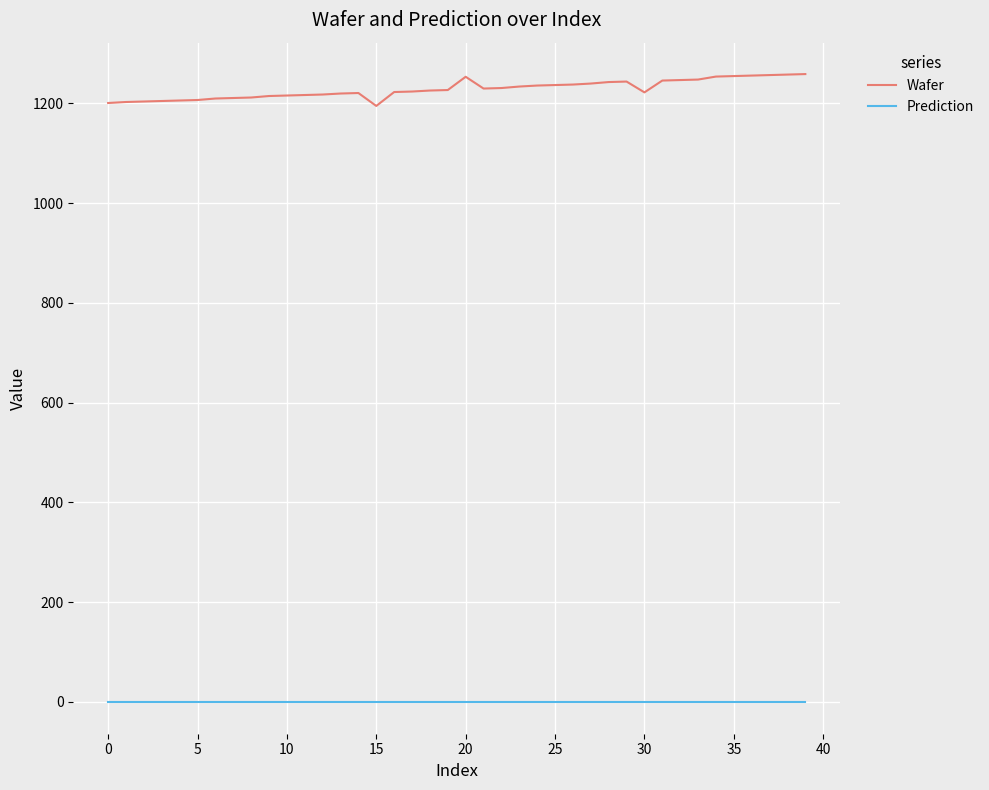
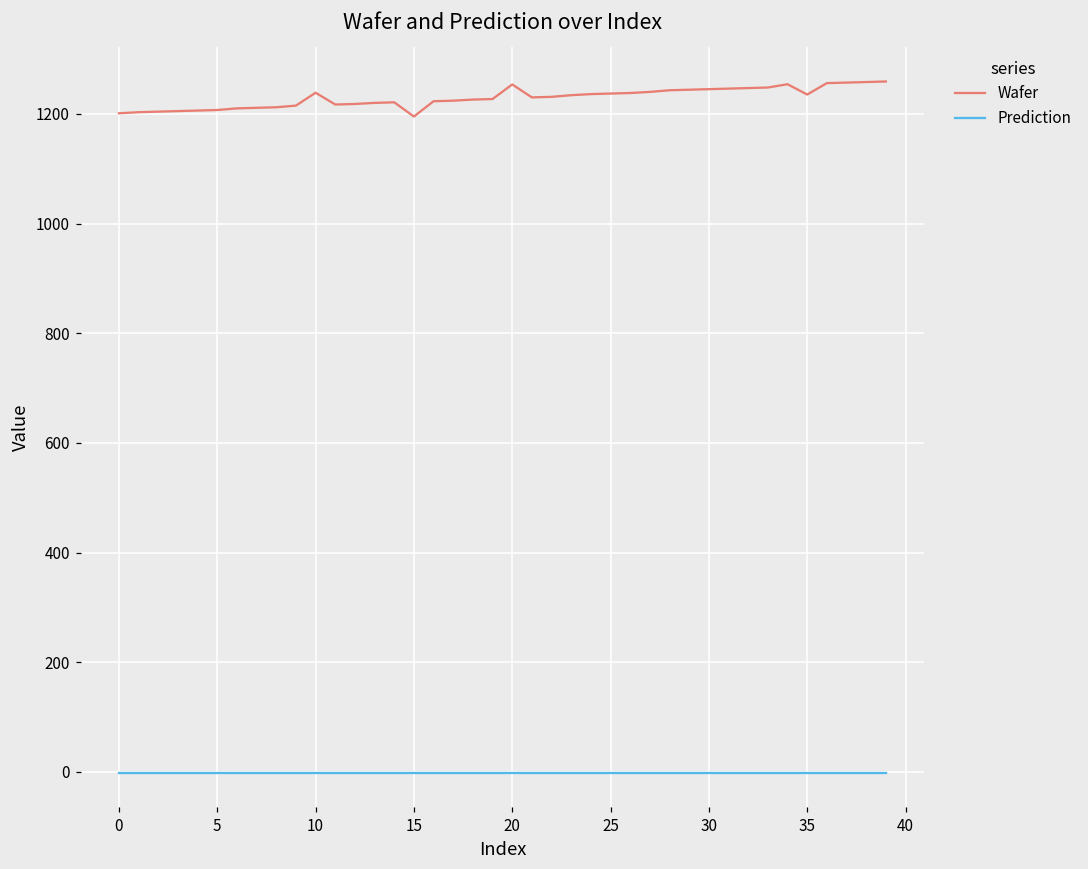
Wafer, 10: 1220 -> 1240
Wafer, 30: 1220 -> 1250
Wafer, 35: 1260 -> 1240
